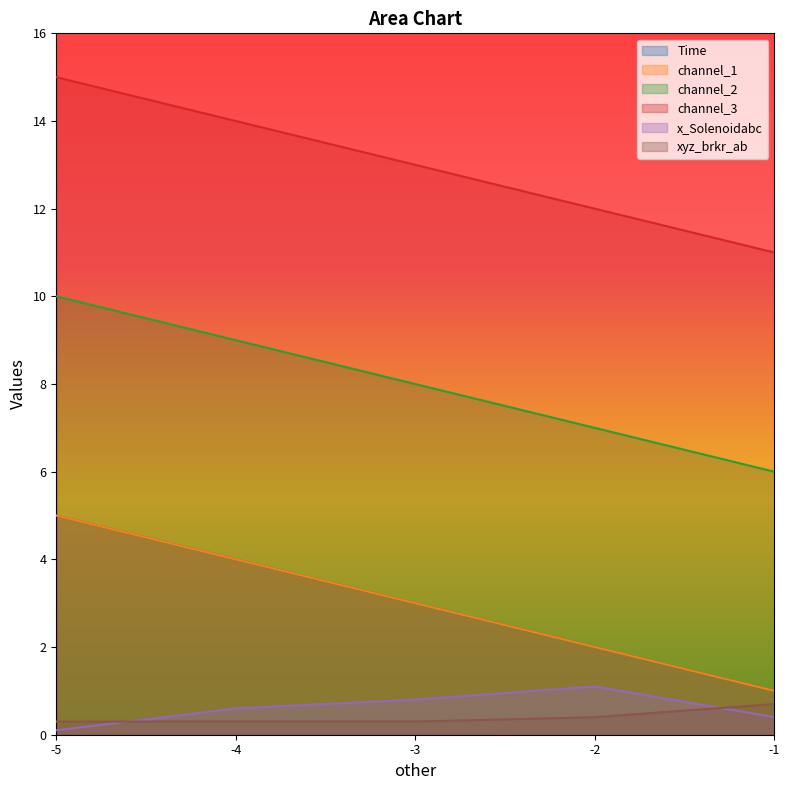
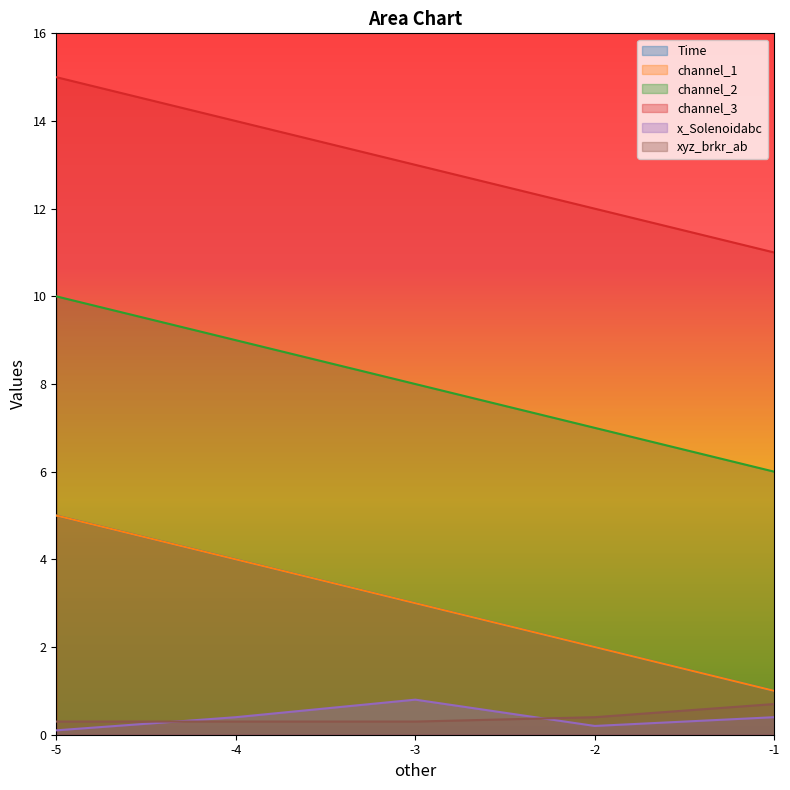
x_Solenoidabc, -4: 0.6 -> 0.4
x_Solenoidabc, -2: 1.1 -> 0.2
